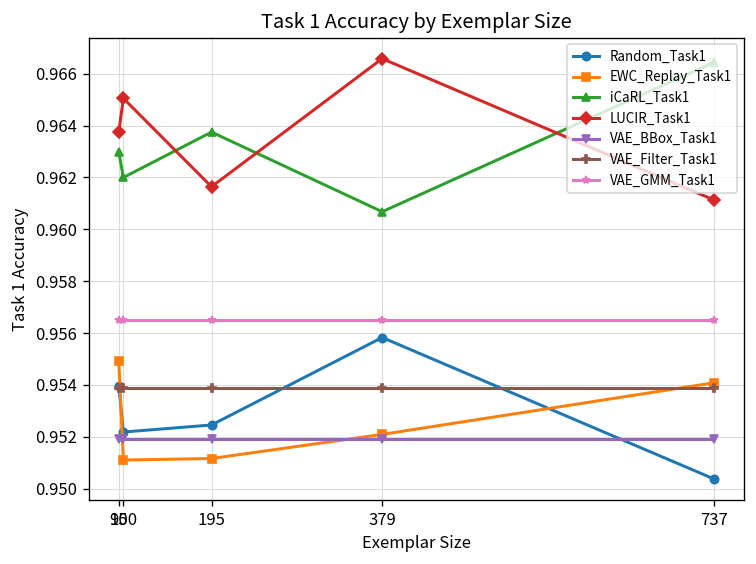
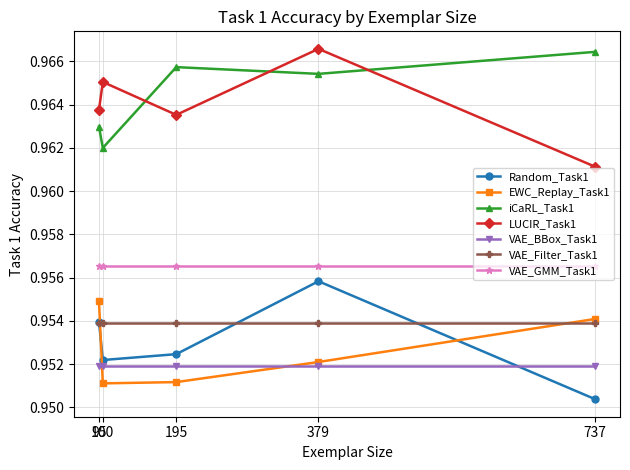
iCaRL_Task1, 195: 0.9637 -> 0.9657
LUCIR_Task1, 195: 0.9616 -> 0.9635
iCaRL_Task1, 379: 0.9607 -> 0.9654
